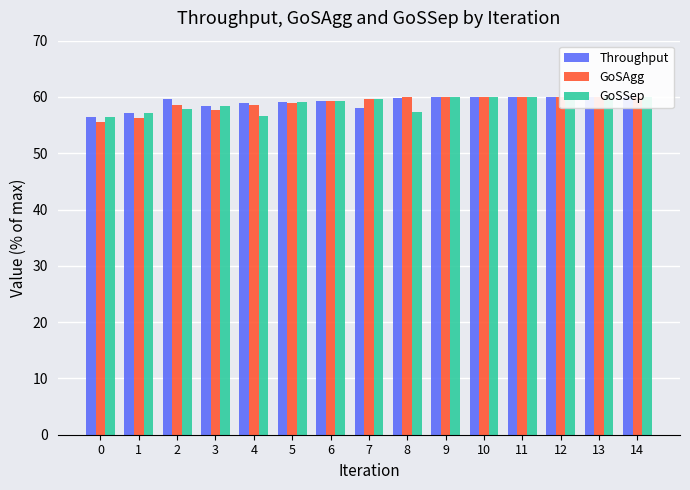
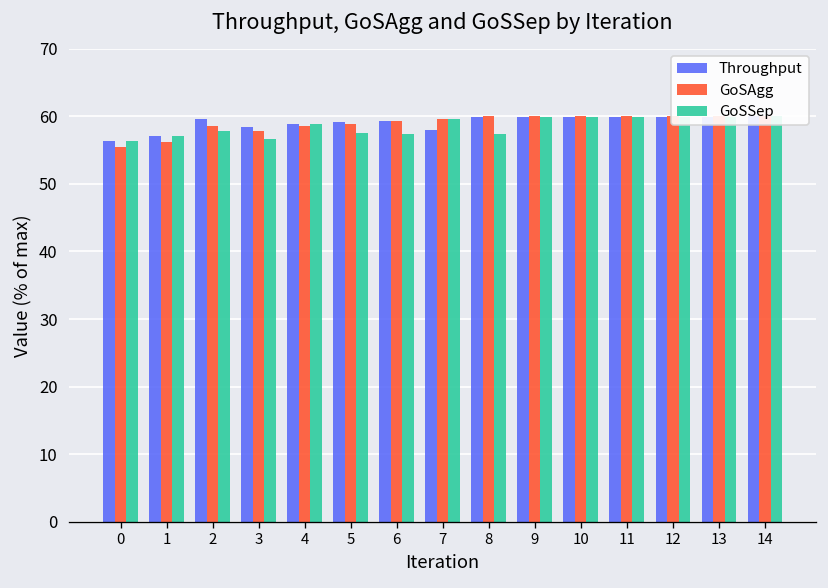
GoSSep, 3: 58 -> 57
GoSSep, 4: 57 -> 59
GoSSep, 5: 59 -> 58
GoSSep, 6: 59 -> 57
